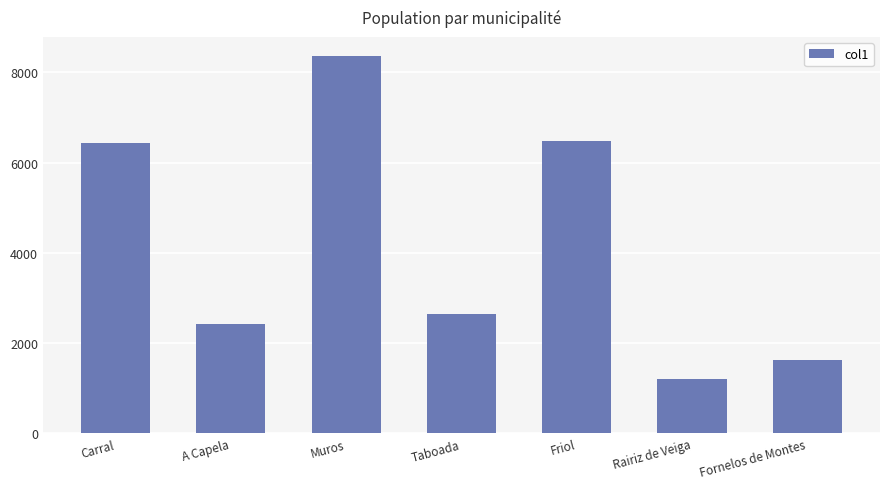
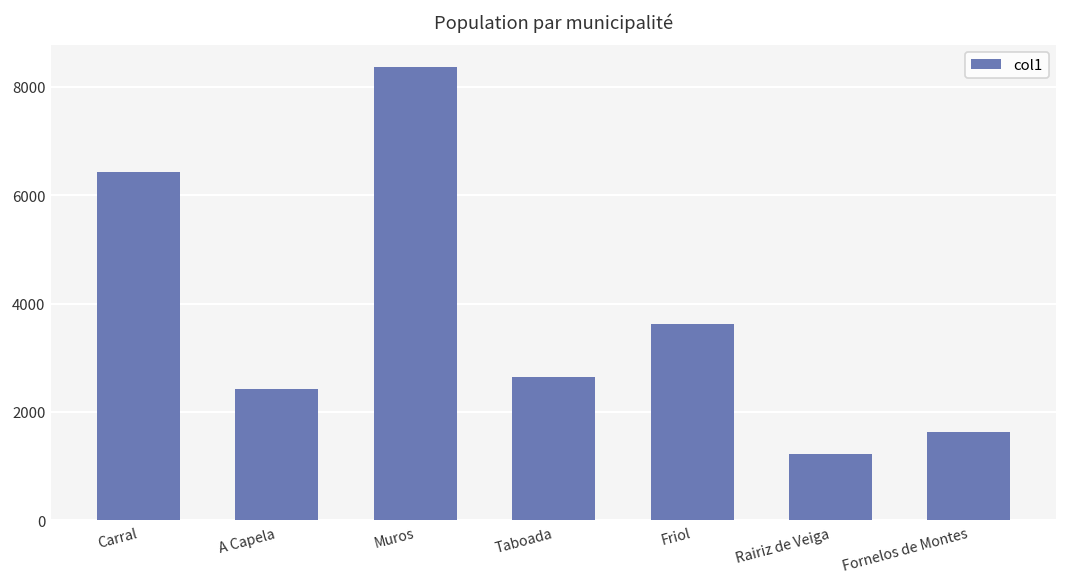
Friol: 6500 -> 3600
